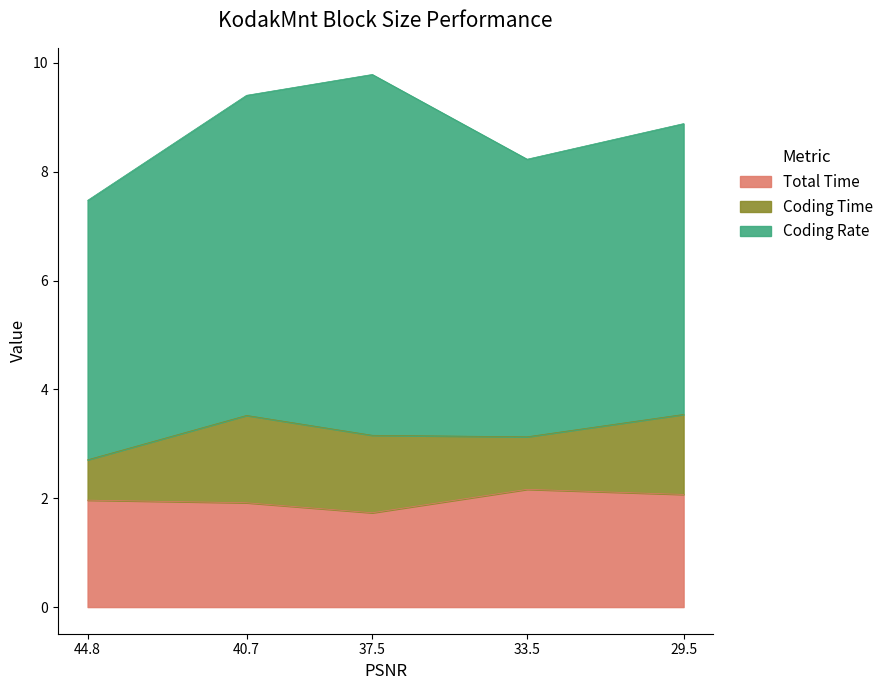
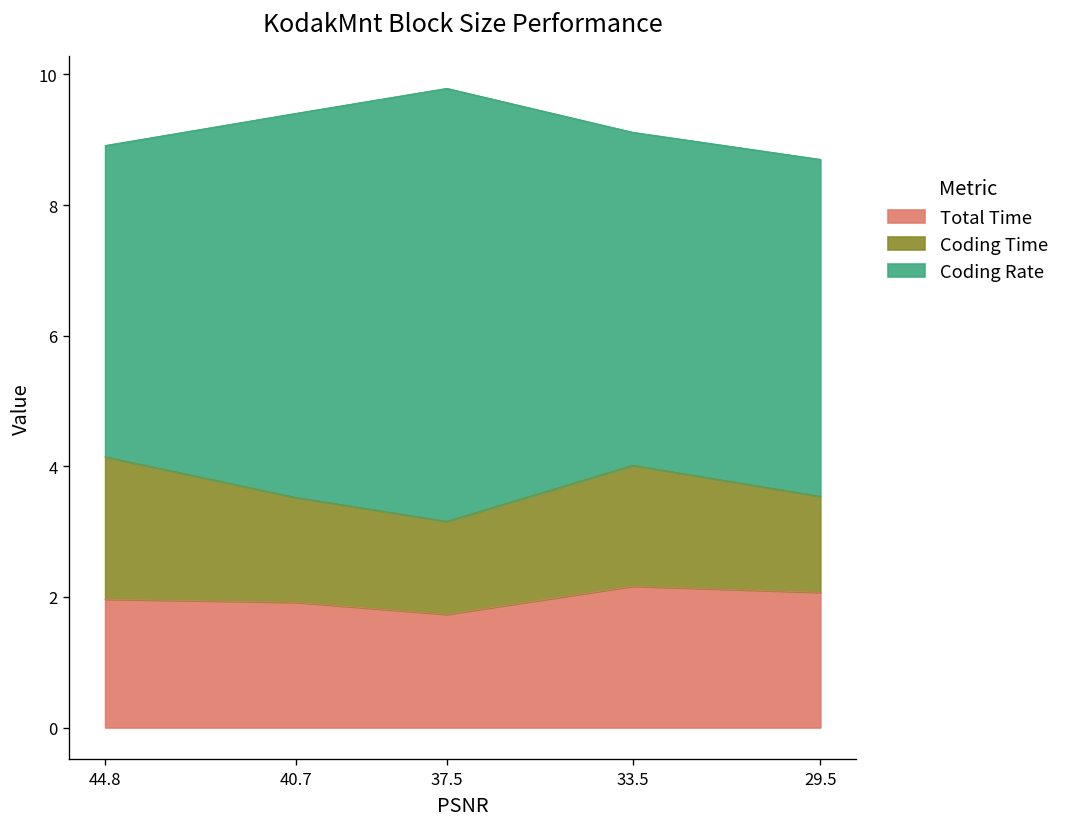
Coding Time, 44.8: 0.7 -> 2.2
Coding Time, 33.5: 1.0 -> 1.9
Coding Rate, 29.5: 5.3 -> 5.2
